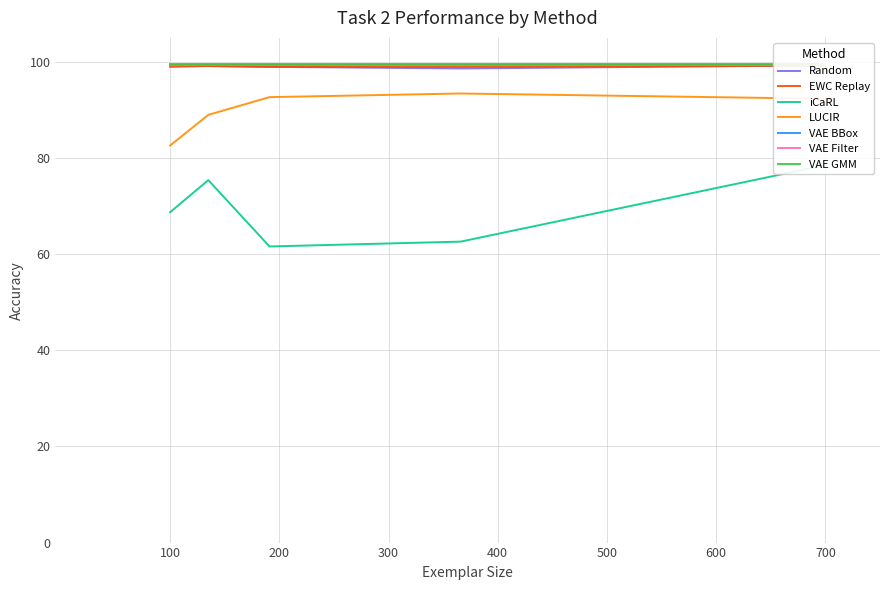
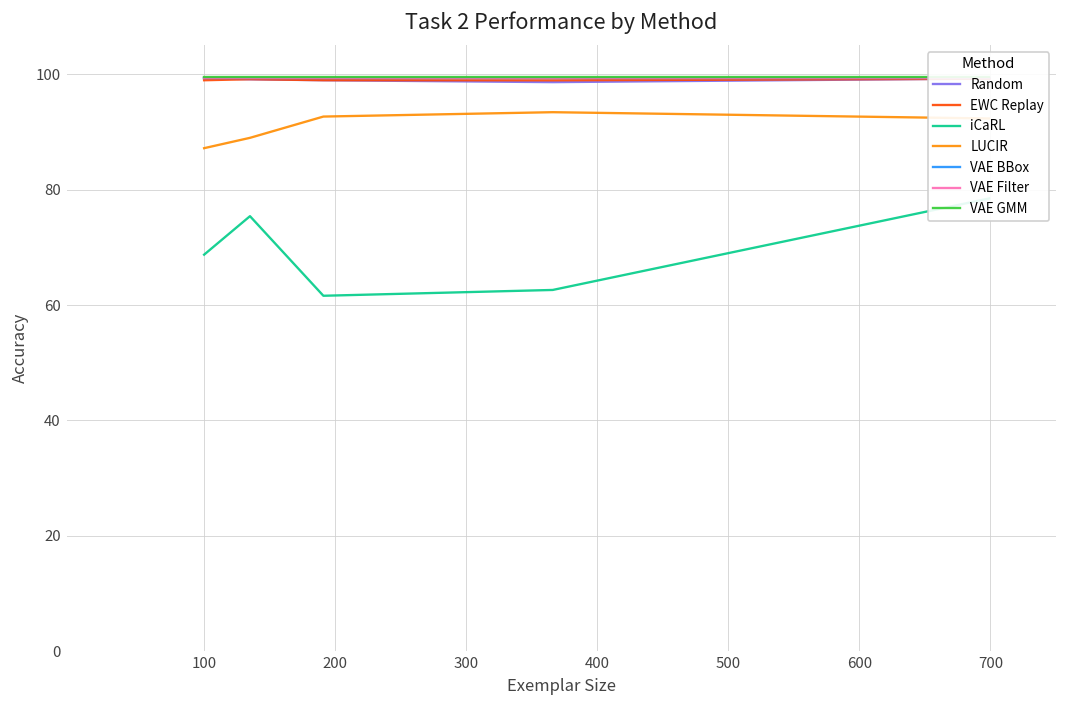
LUCIR, 100: 83 -> 87
